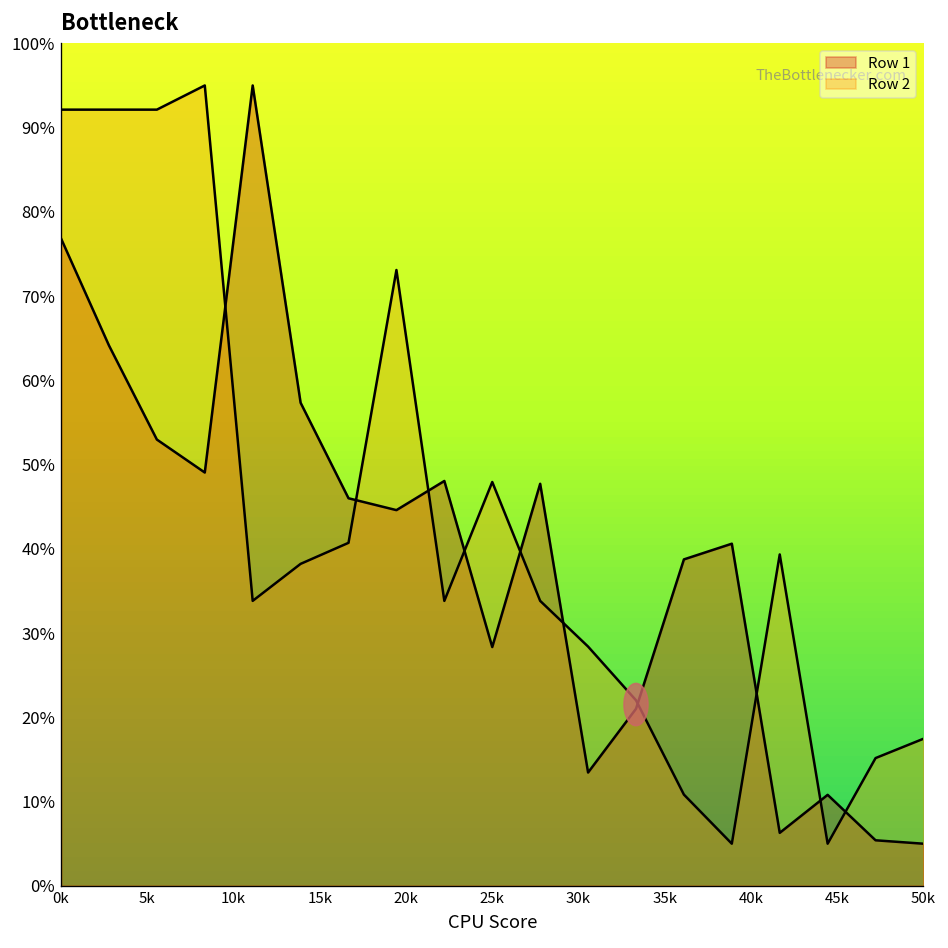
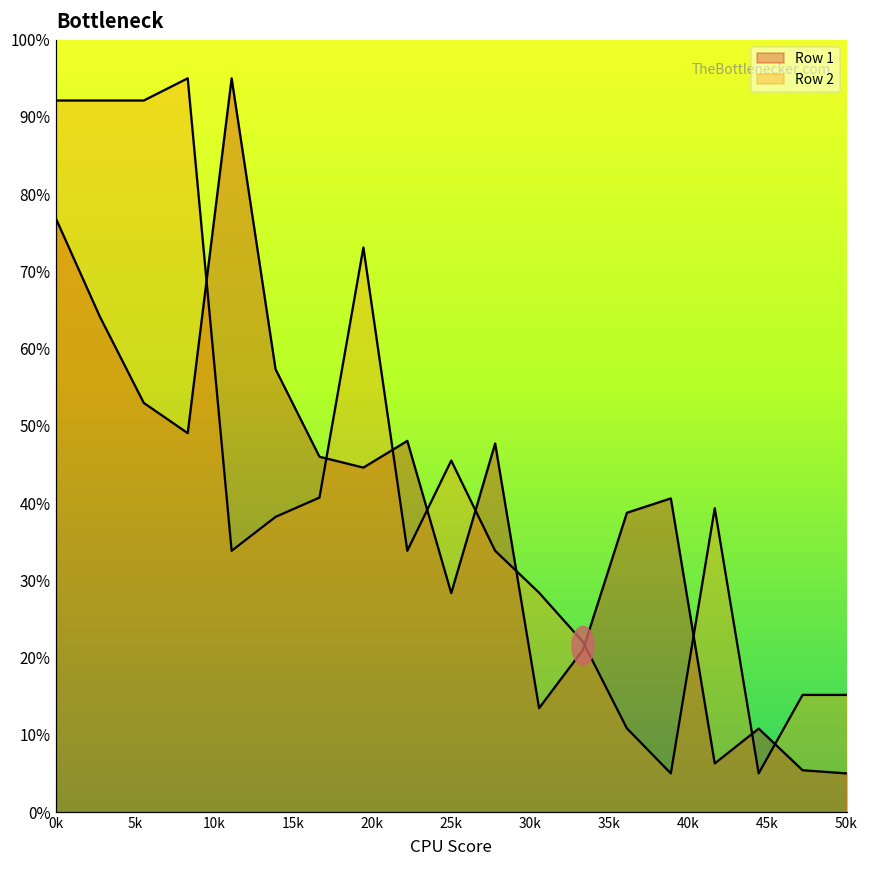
Row 2, 25k: 48% -> 46%
Row 2, 50k: 17% -> 15%
